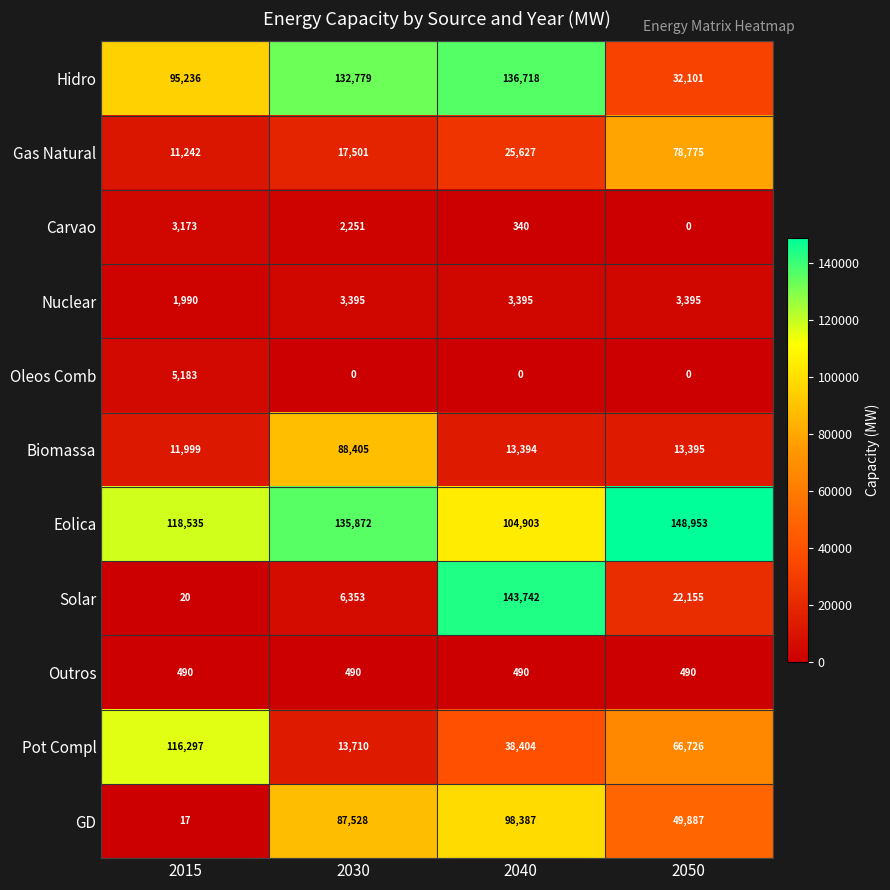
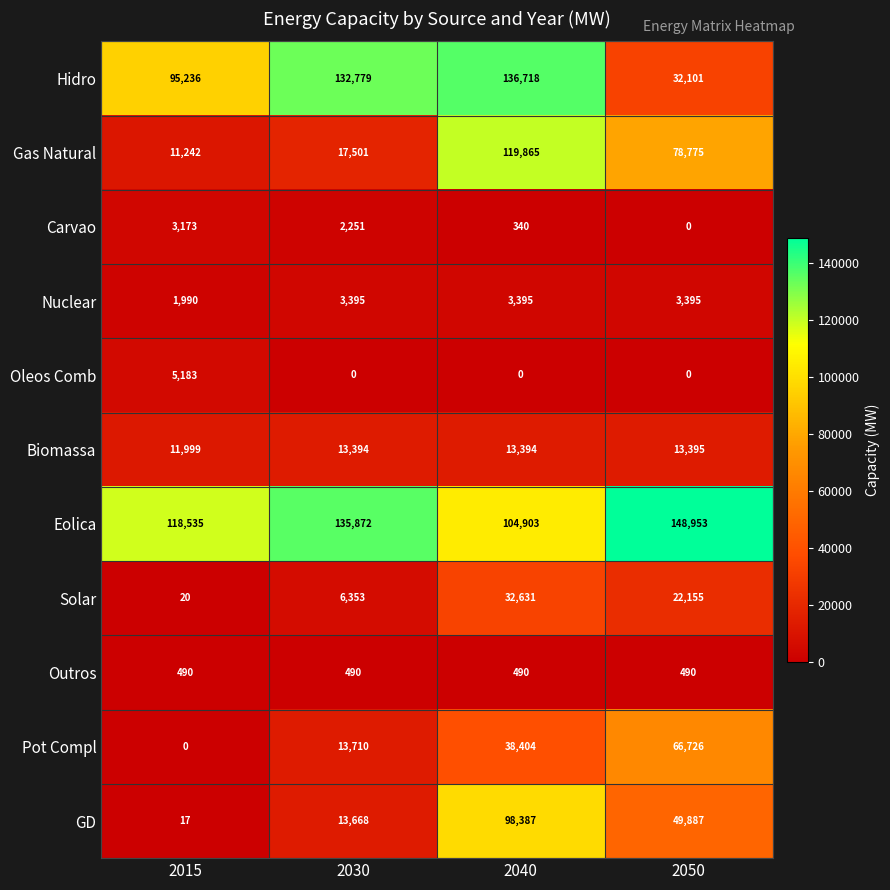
Gas Natural, 2040: 25,627 -> 119,865
Biomassa, 2030: 88,405 -> 13,394
Solar, 2040: 143,742 -> 32,631
Pot Compl, 2015: 116,297 -> 0
GD, 2030: 87,528 -> 13,668
